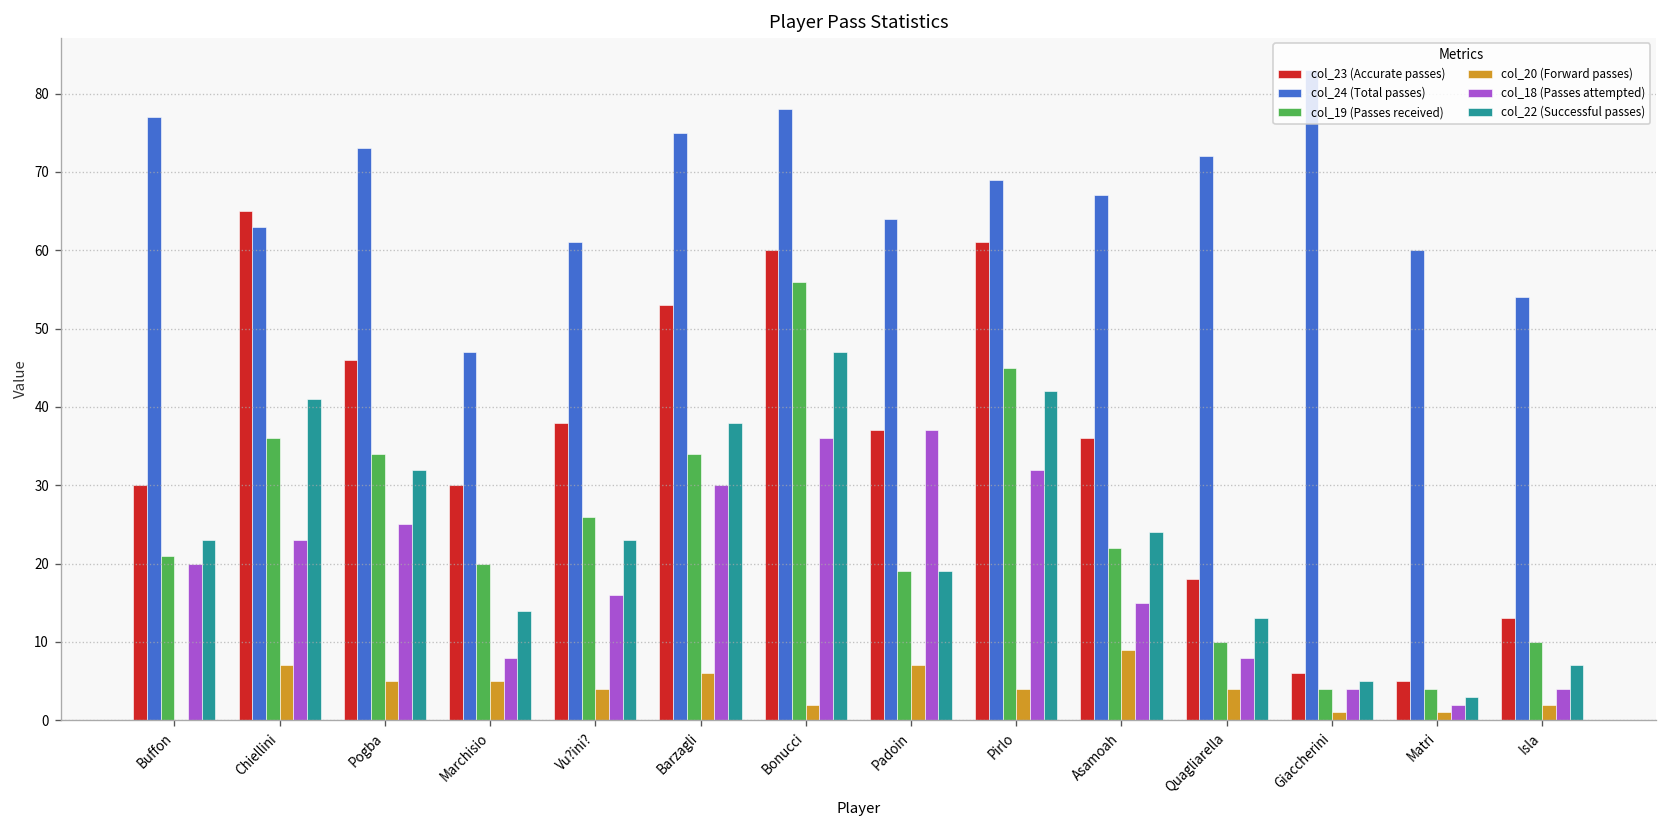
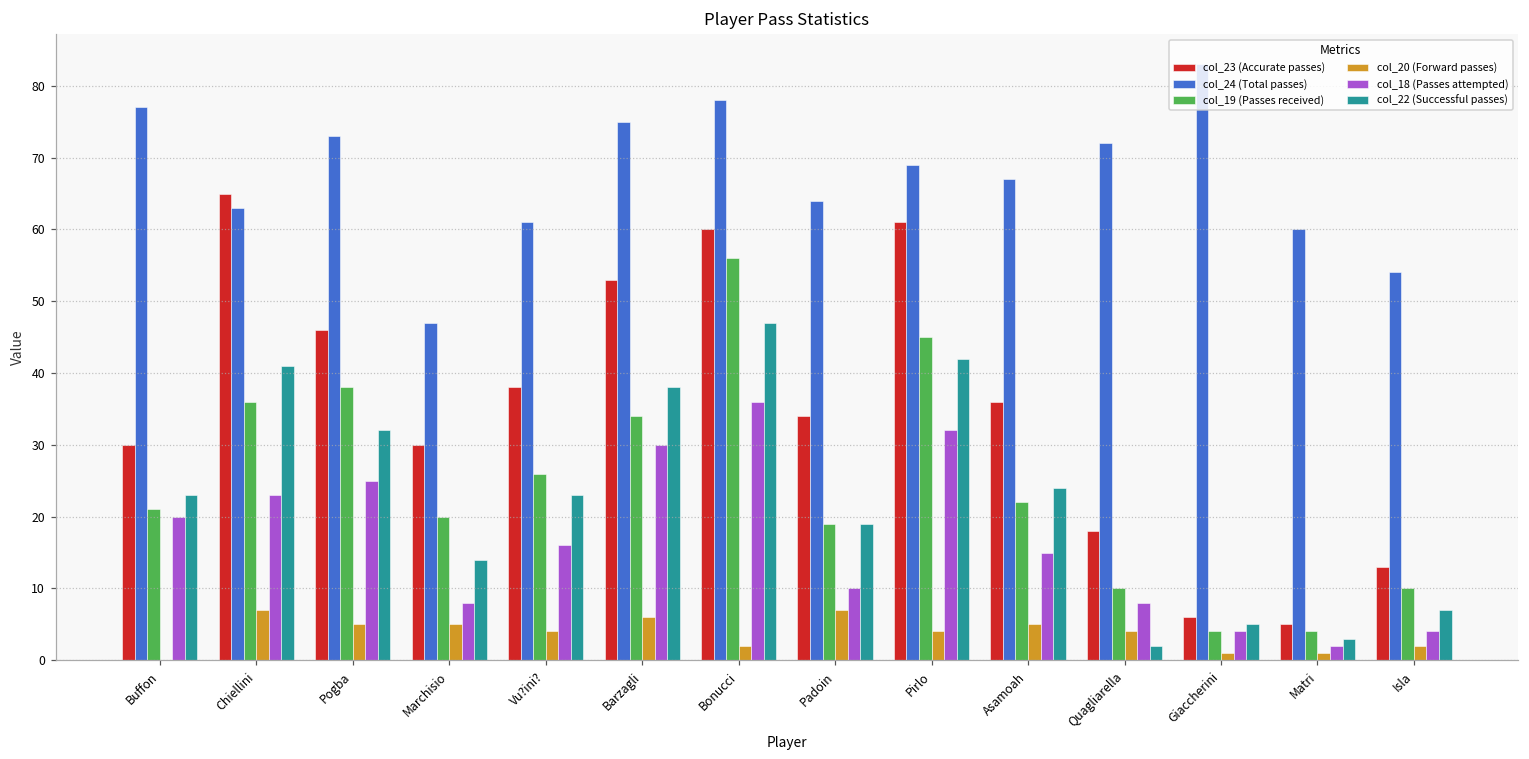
col_19 (Passes received), Pogba: 34 -> 38
col_23 (Accurate passes), Padoin: 37 -> 34
col_18 (Passes attempted), Padoin: 37 -> 10
col_20 (Forward passes), Asamoah: 9 -> 5
col_22 (Successful passes), Quagliarella: 13 -> 2
